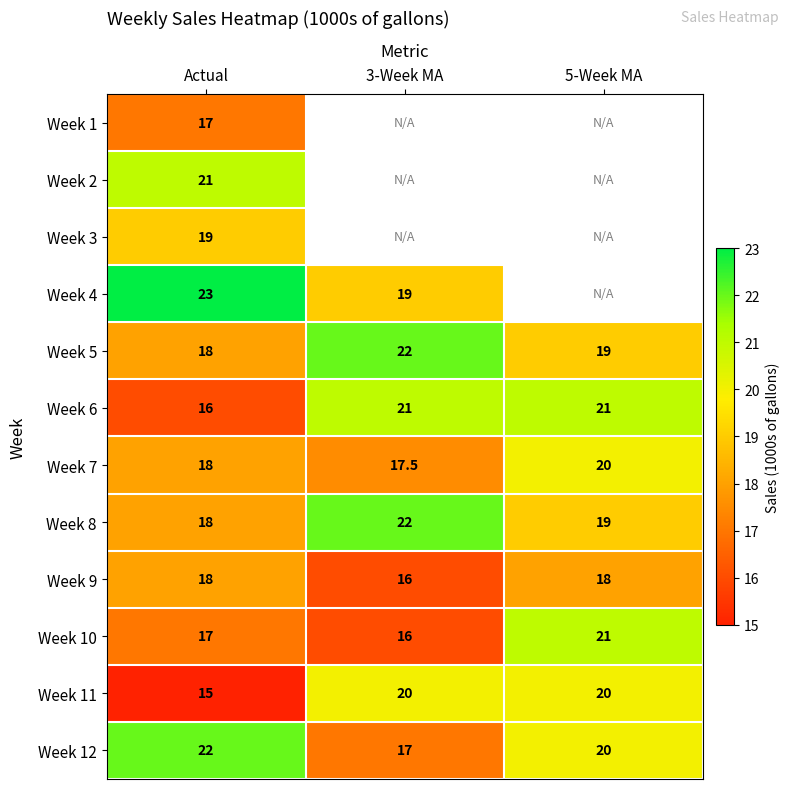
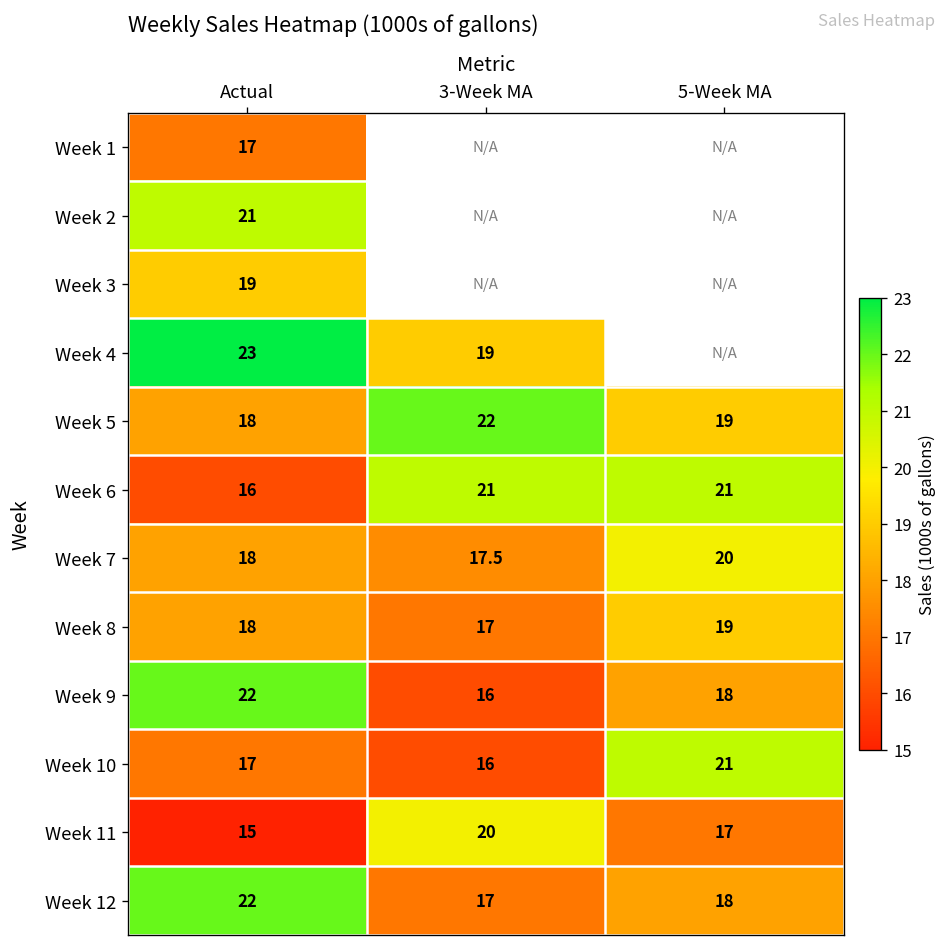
Week 8, 3-Week MA: 22 -> 17
Week 9, Actual: 18 -> 22
Week 11, 5-Week MA: 20 -> 17
Week 12, 5-Week MA: 20 -> 18
